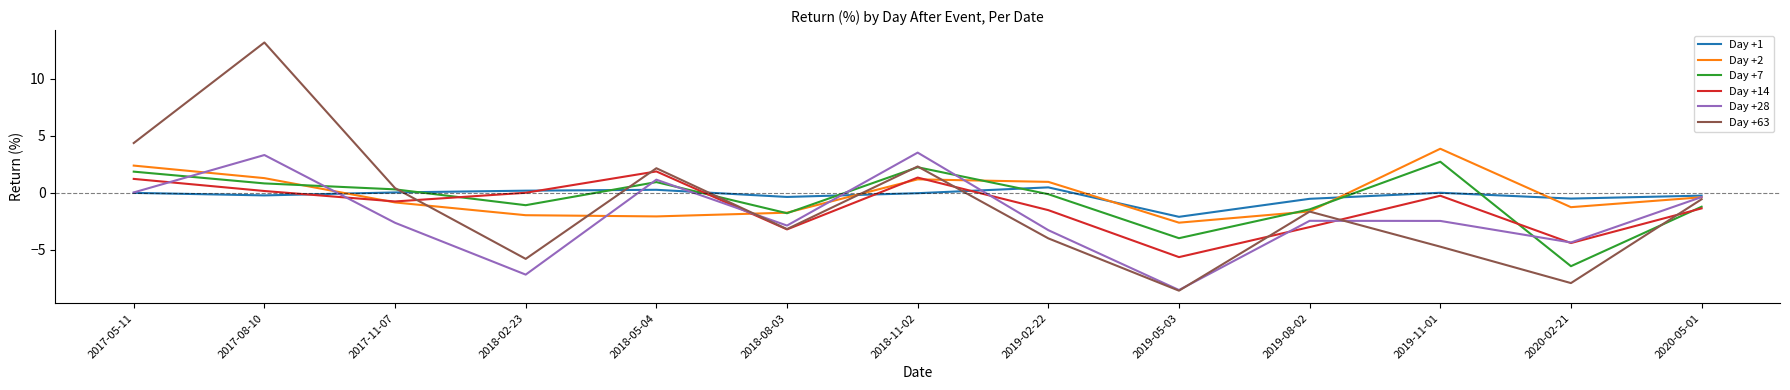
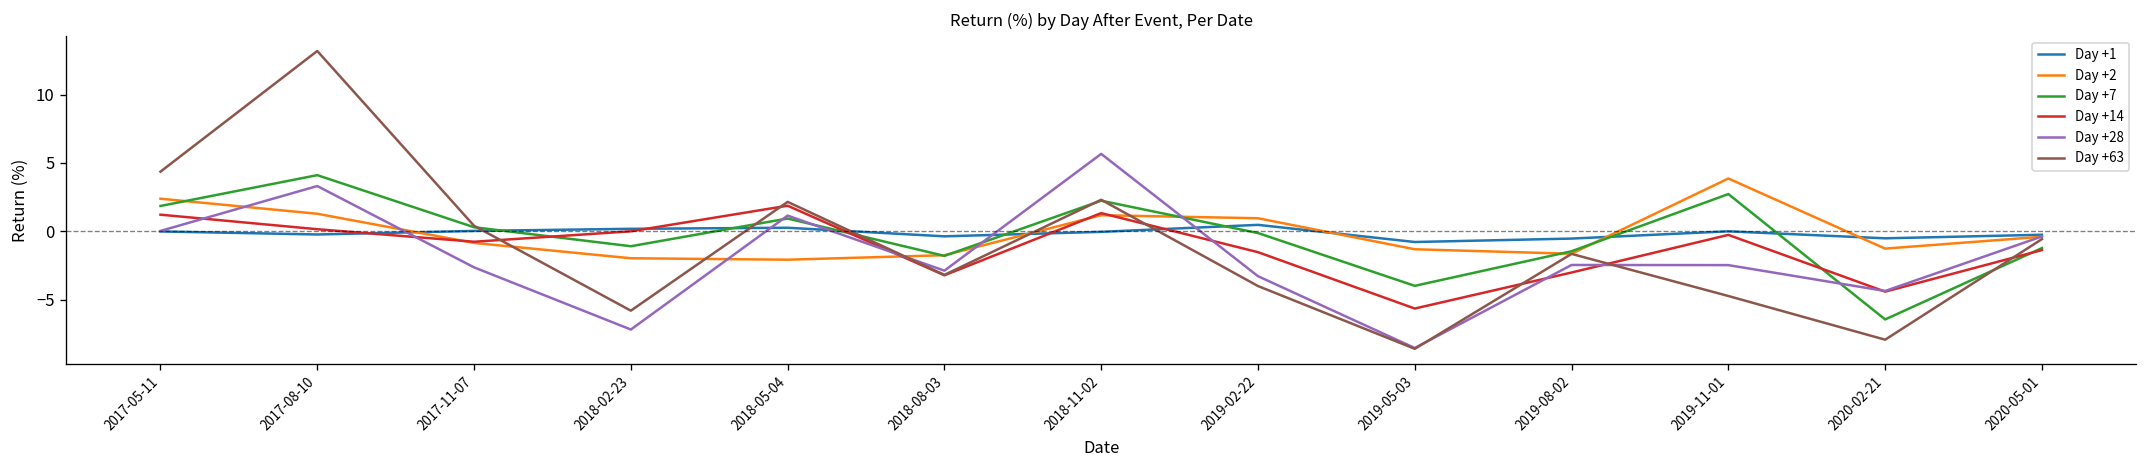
Day +7, 2017-08-10: 0.8 -> 4.1
Day +28, 2018-11-02: 3.5 -> 5.7
Day +1, 2019-05-03: -2.1 -> -0.8
Day +2, 2019-05-03: -2.6 -> -1.3
